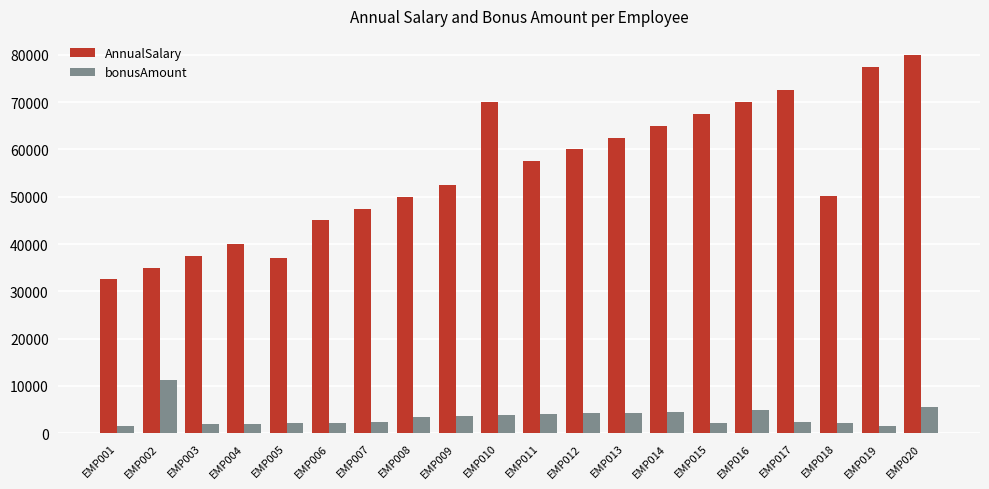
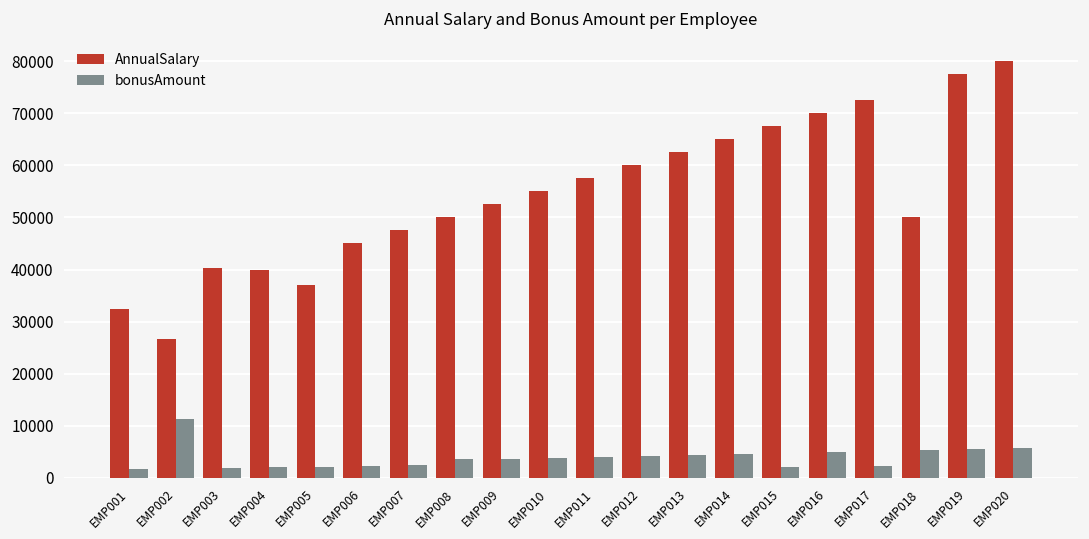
AnnualSalary, EMP002: 35000 -> 27000
AnnualSalary, EMP003: 38000 -> 40000
AnnualSalary, EMP010: 70000 -> 55000
bonusAmount, EMP018: 2000 -> 5000
bonusAmount, EMP019: 2000 -> 5000
